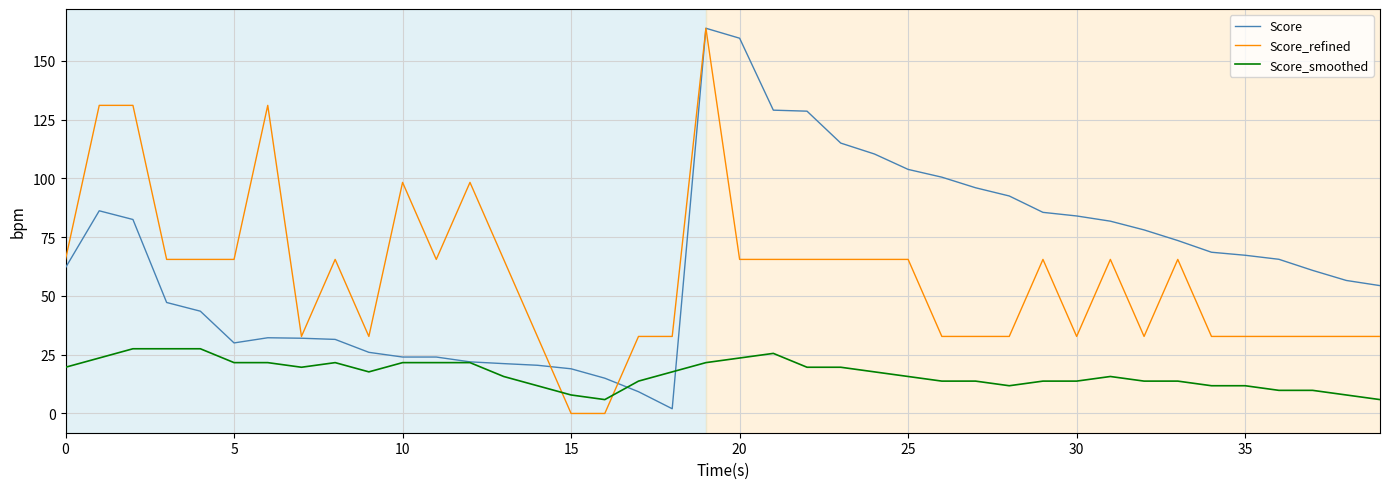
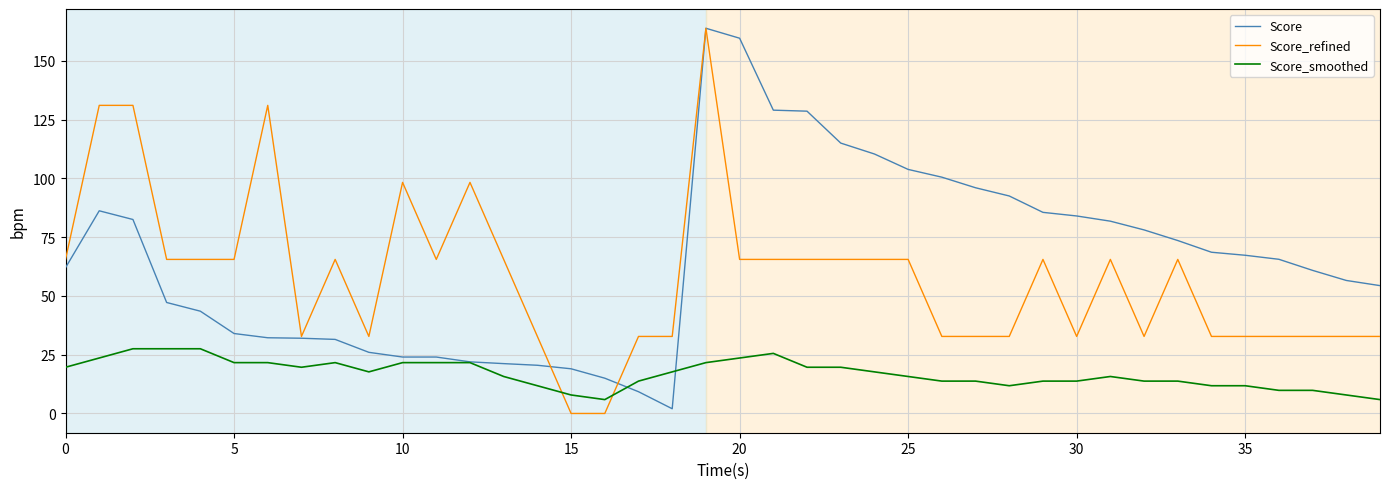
Score, 5: 30 -> 34
